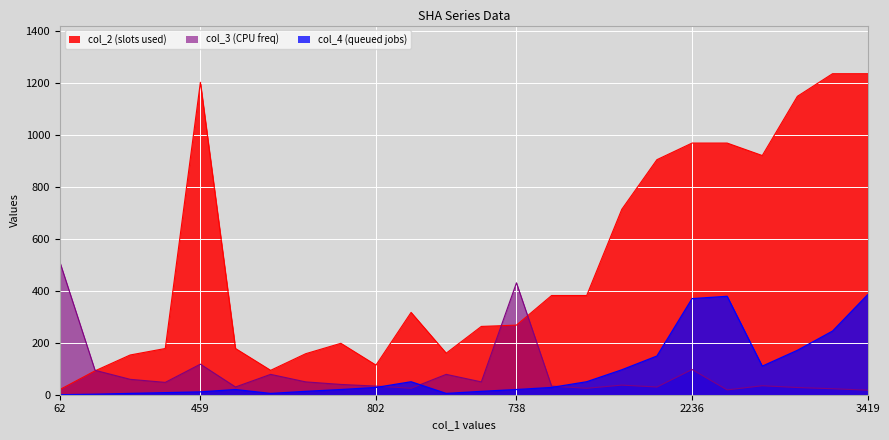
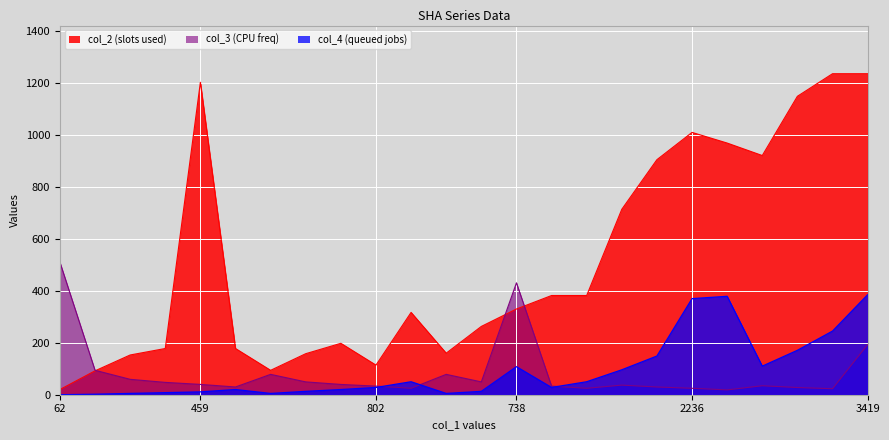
col_3 (CPU freq), 459: 120 -> 40
col_2 (slots used), 738: 270 -> 330
col_4 (queued jobs), 738: 20 -> 110
col_2 (slots used), 2236: 970 -> 1010
col_3 (CPU freq), 2236: 100 -> 20
col_3 (CPU freq), 3419: 20 -> 190
